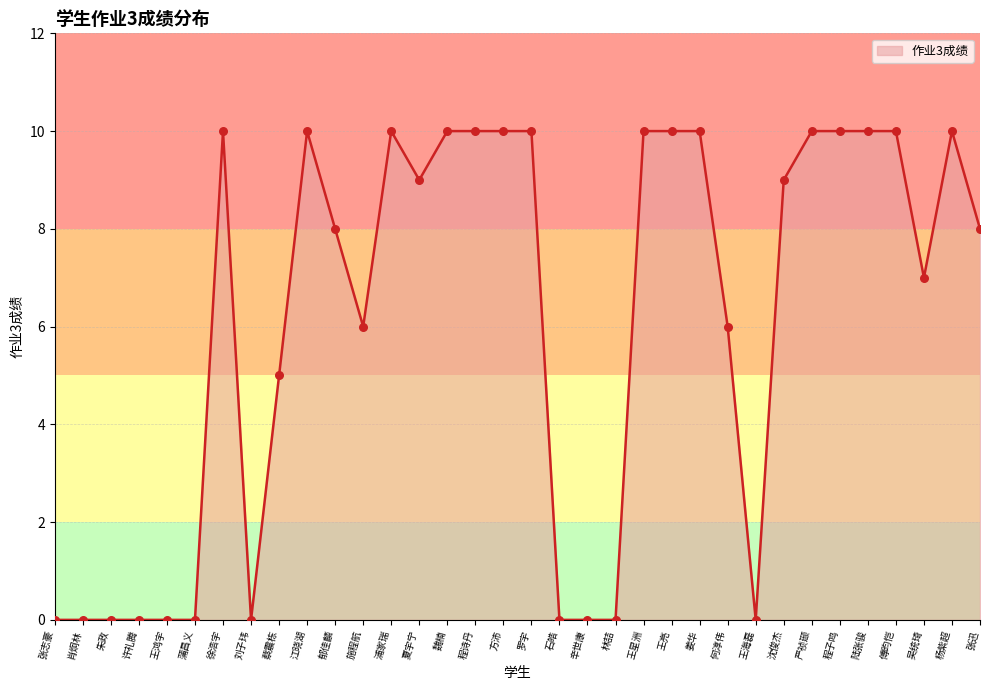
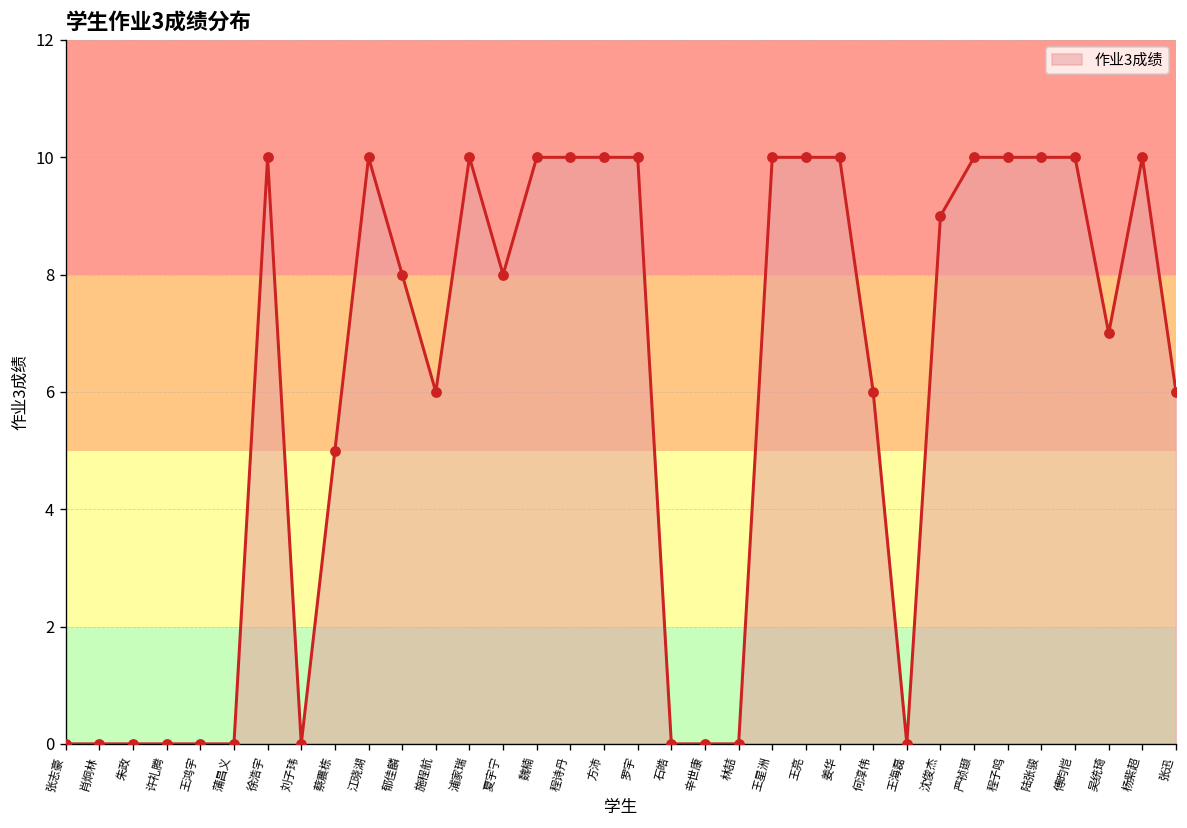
夏宇宁: 9 -> 8
张迅: 8 -> 6
